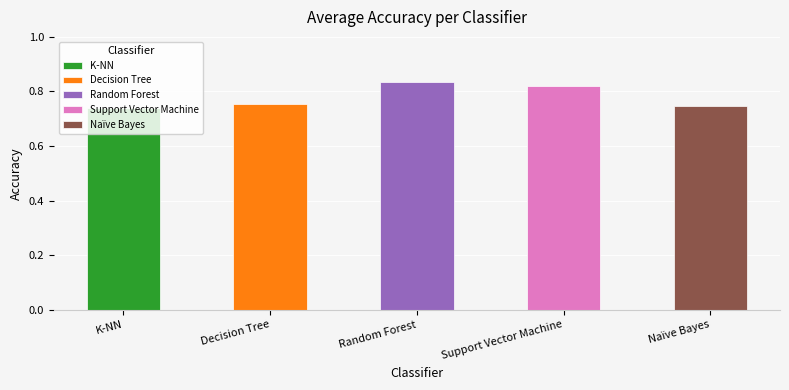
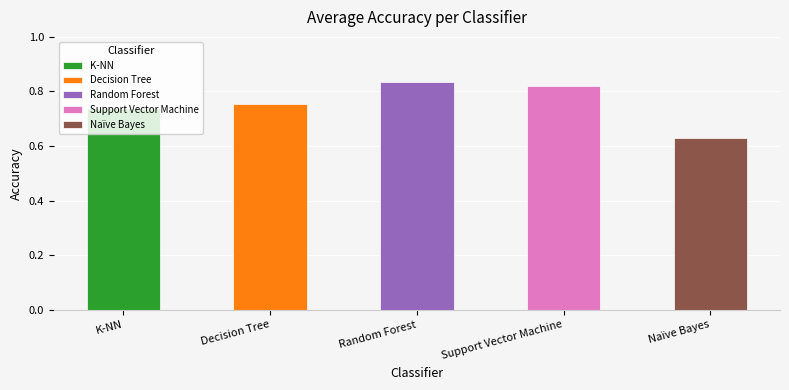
Naïve Bayes: 0.75 -> 0.63
